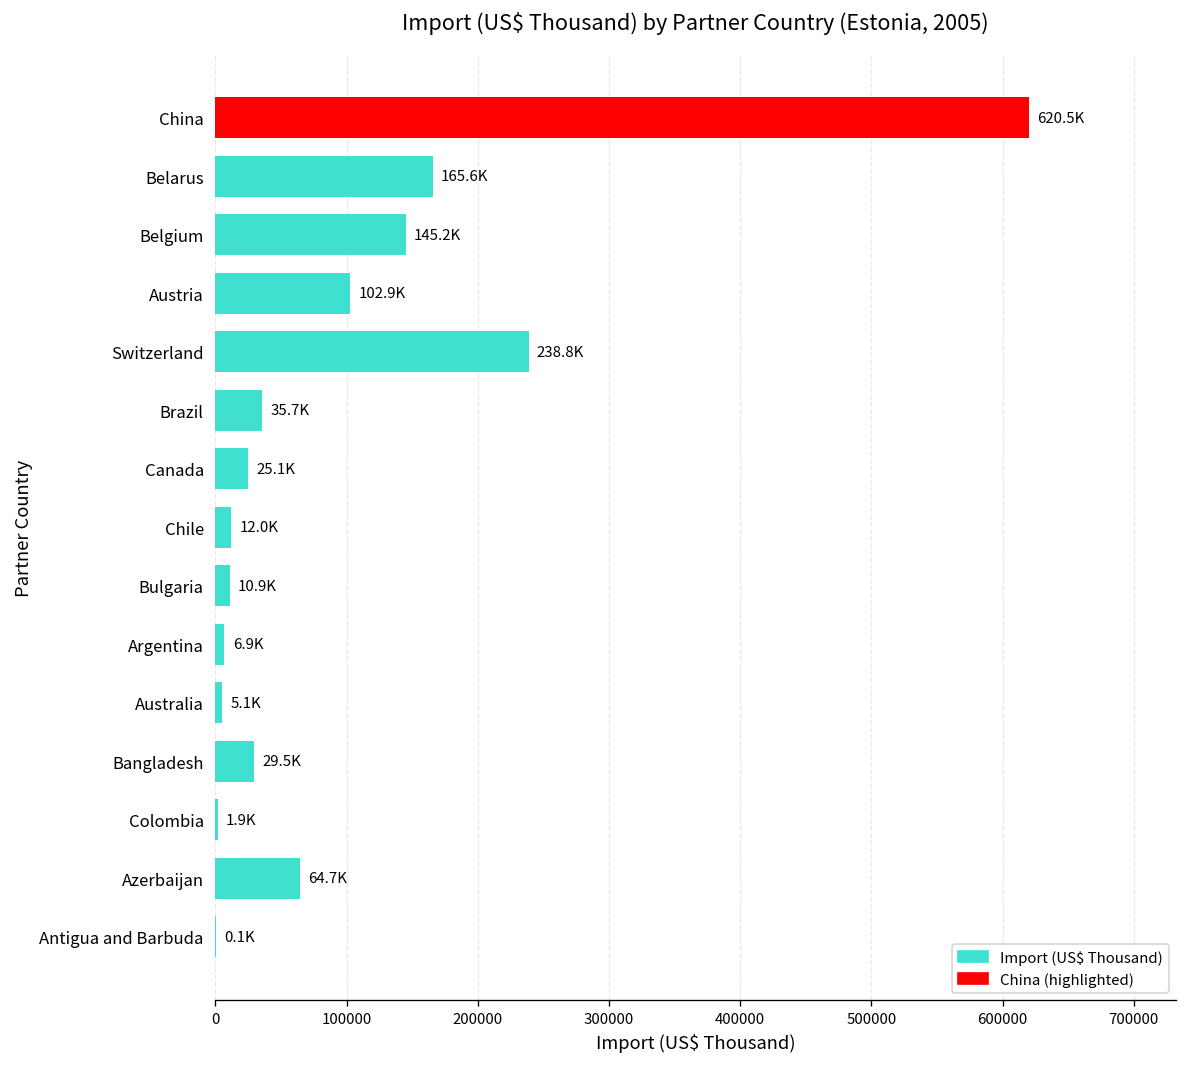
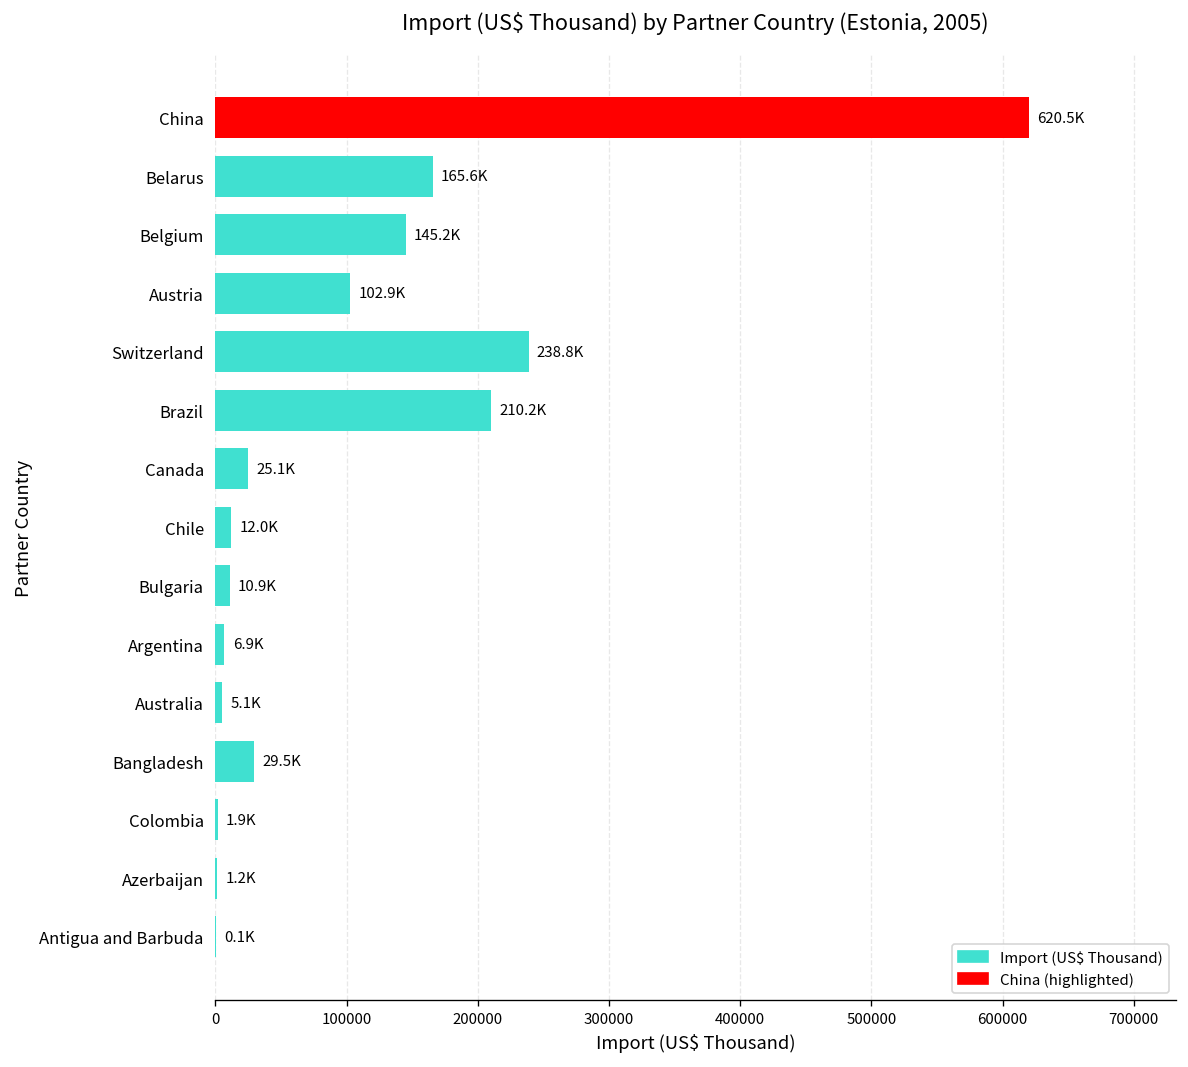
Brazil: 35.7K -> 210.2K
Azerbaijan: 64.7K -> 1.2K
